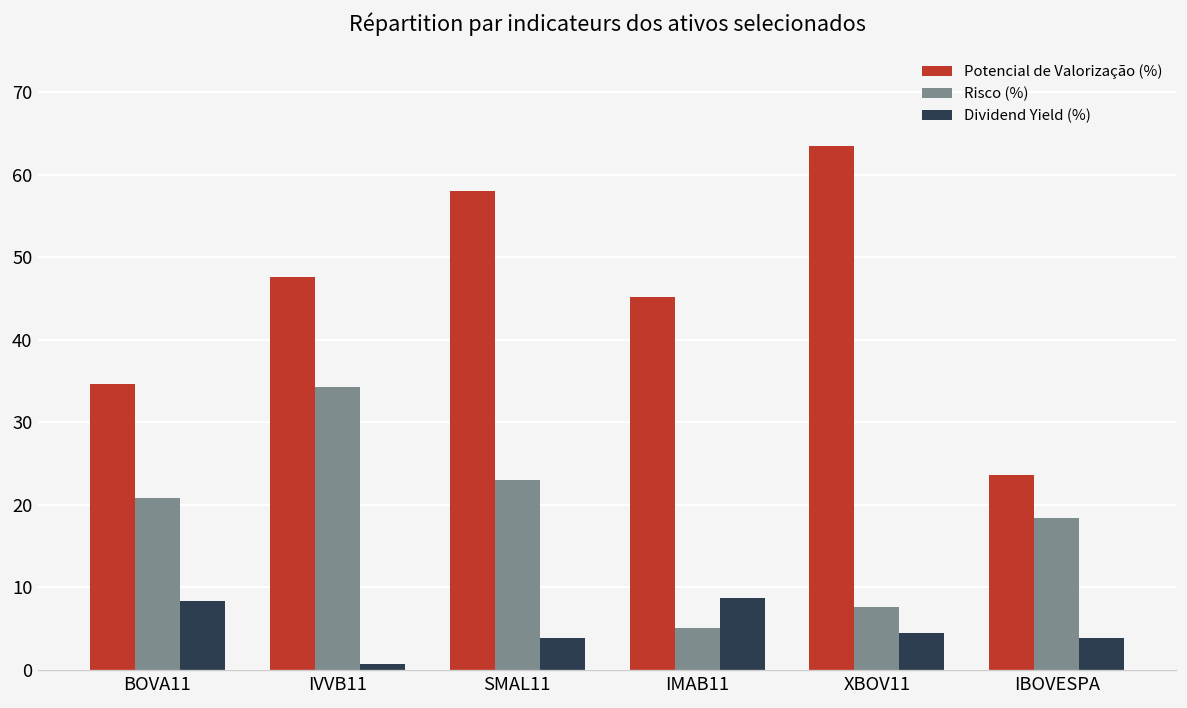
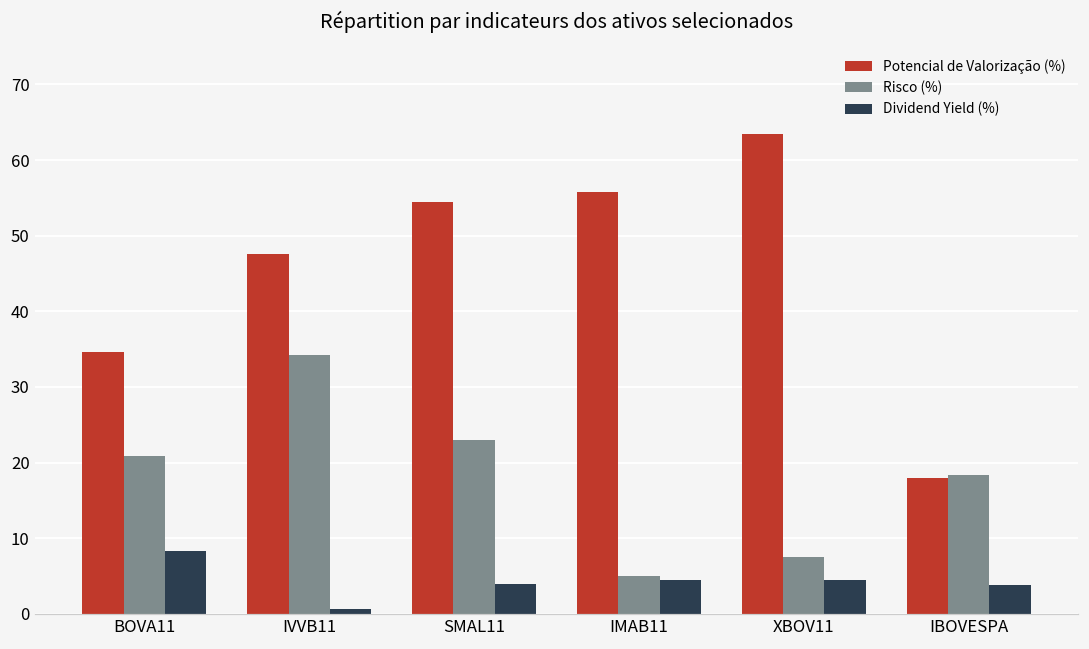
Potencial de Valorização (%), SMAL11: 58 -> 54
Potencial de Valorização (%), IMAB11: 45 -> 56
Dividend Yield (%), IMAB11: 9 -> 4
Potencial de Valorização (%), IBOVESPA: 24 -> 18
